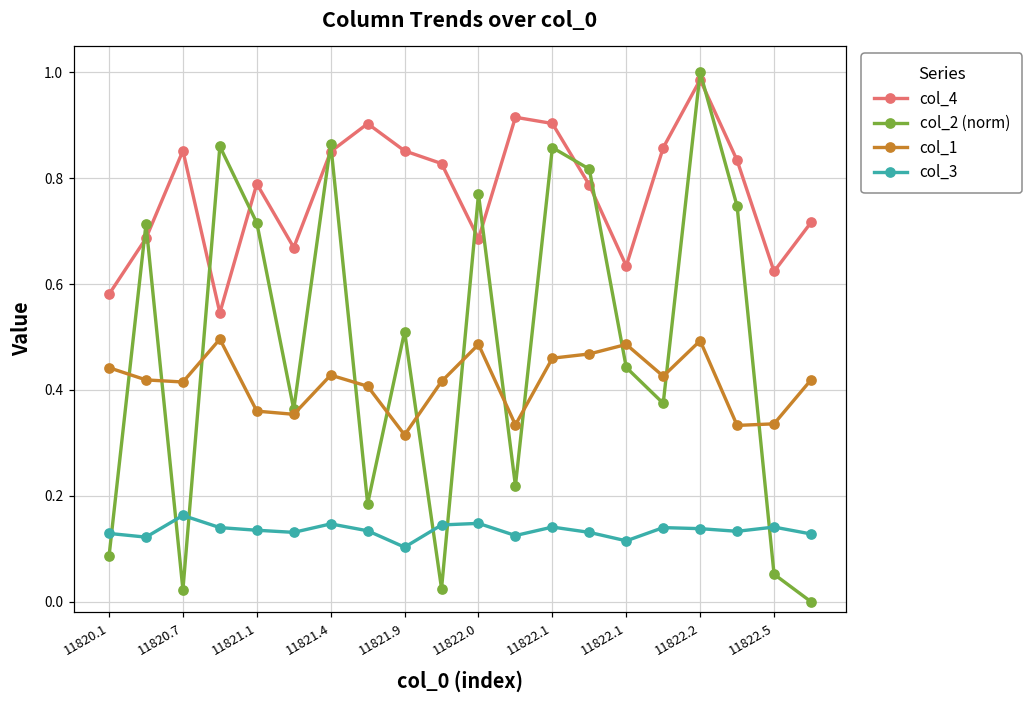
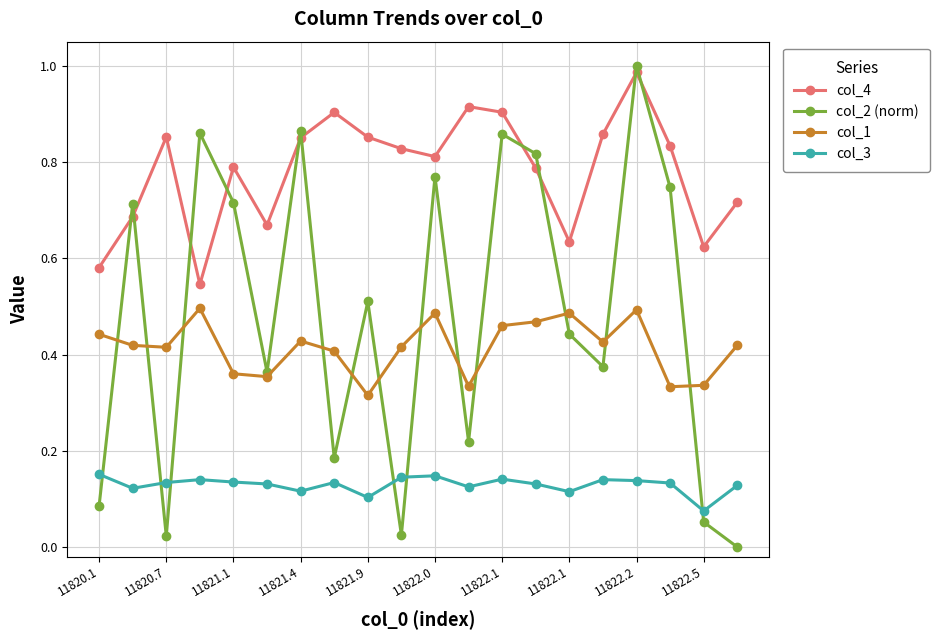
col_3, 11820.1: 0.13 -> 0.15
col_3, 11820.7: 0.16 -> 0.13
col_3, 11821.4: 0.15 -> 0.12
col_4, 11822.0: 0.69 -> 0.81
col_3, 11822.5: 0.14 -> 0.08
